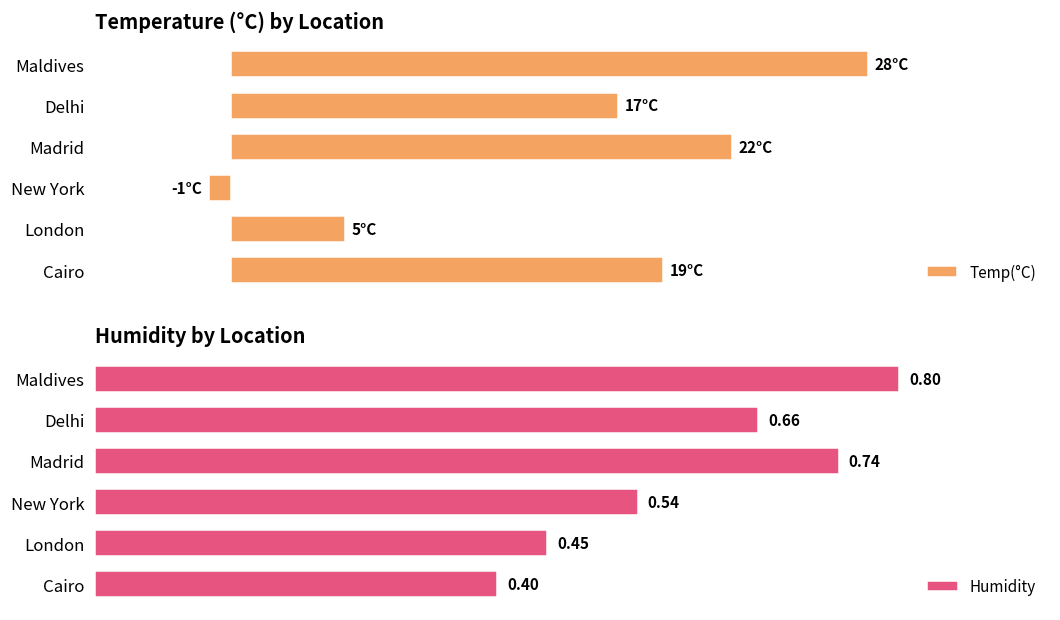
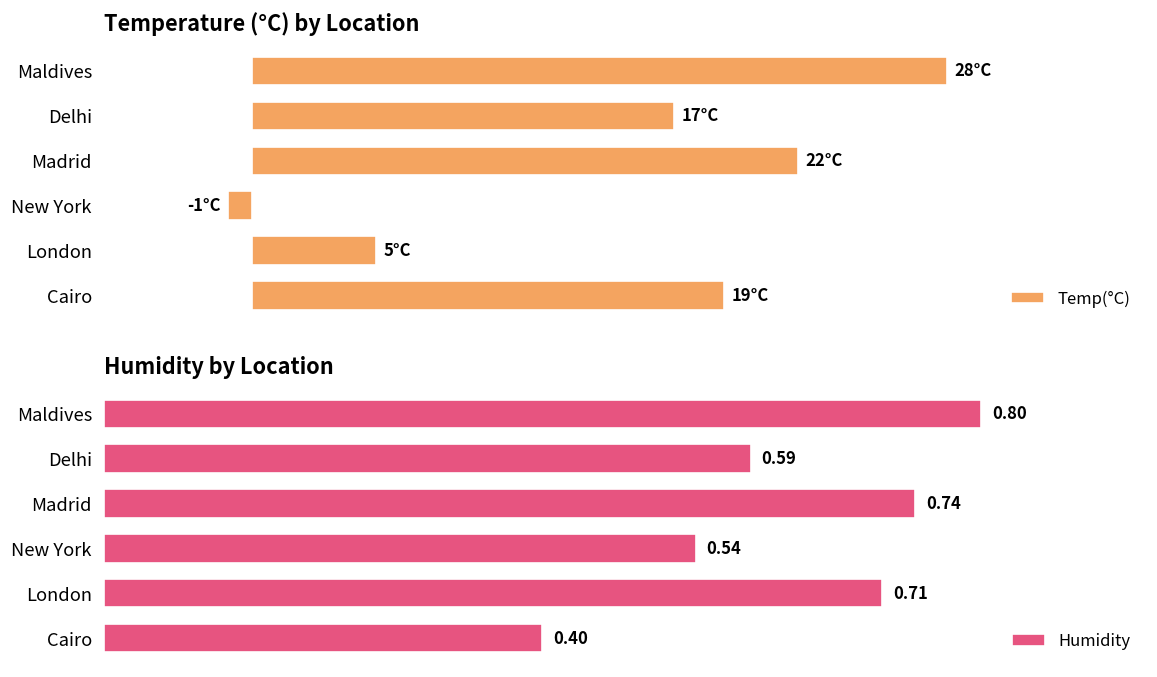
Humidity by Location, Delhi: 0.66 -> 0.59
Humidity by Location, London: 0.45 -> 0.71
